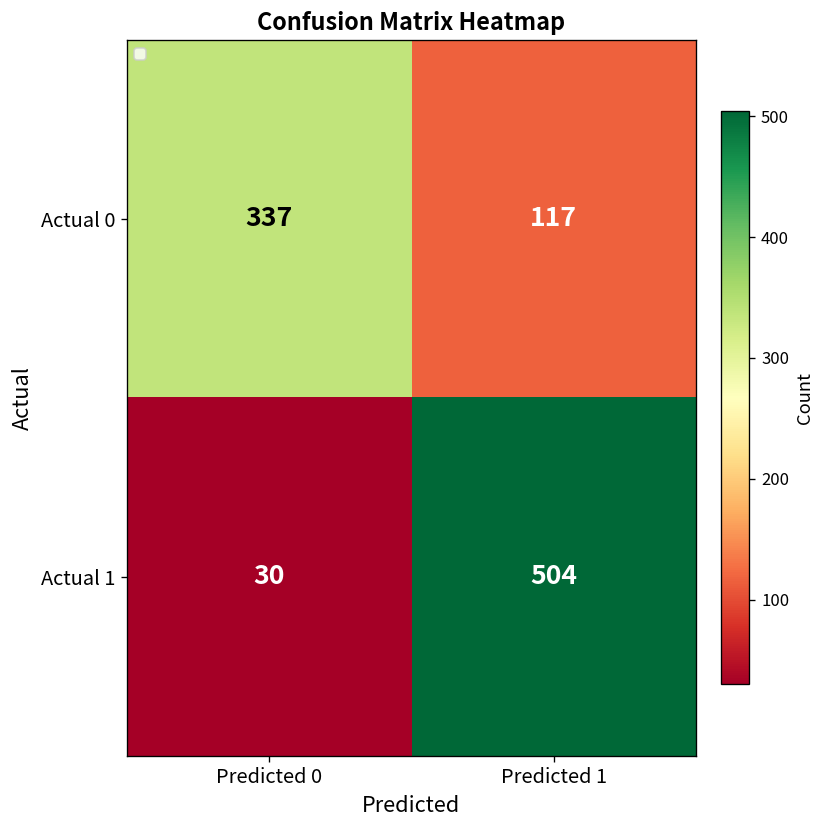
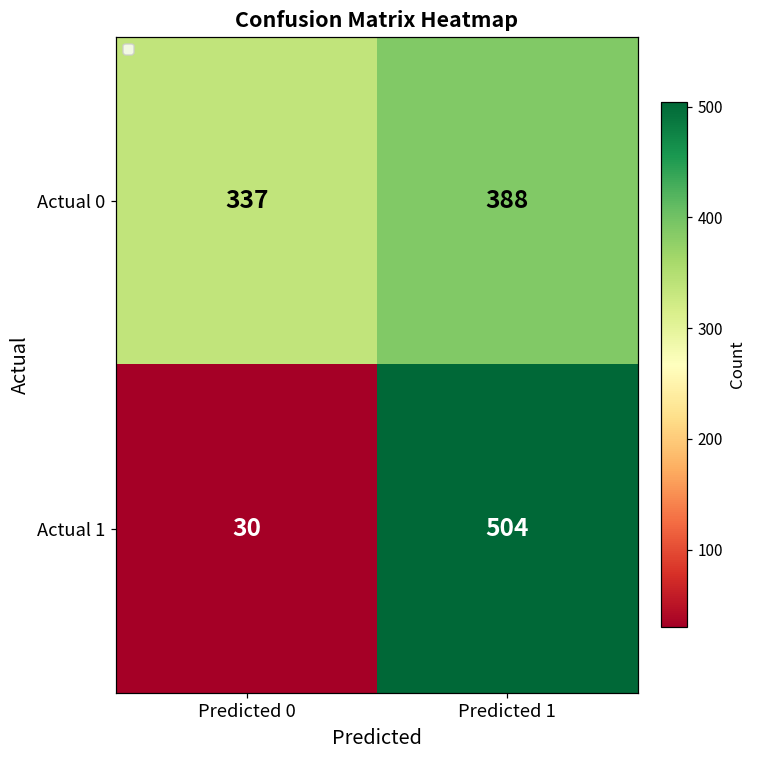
Actual 0, Predicted 1: 117 -> 388
